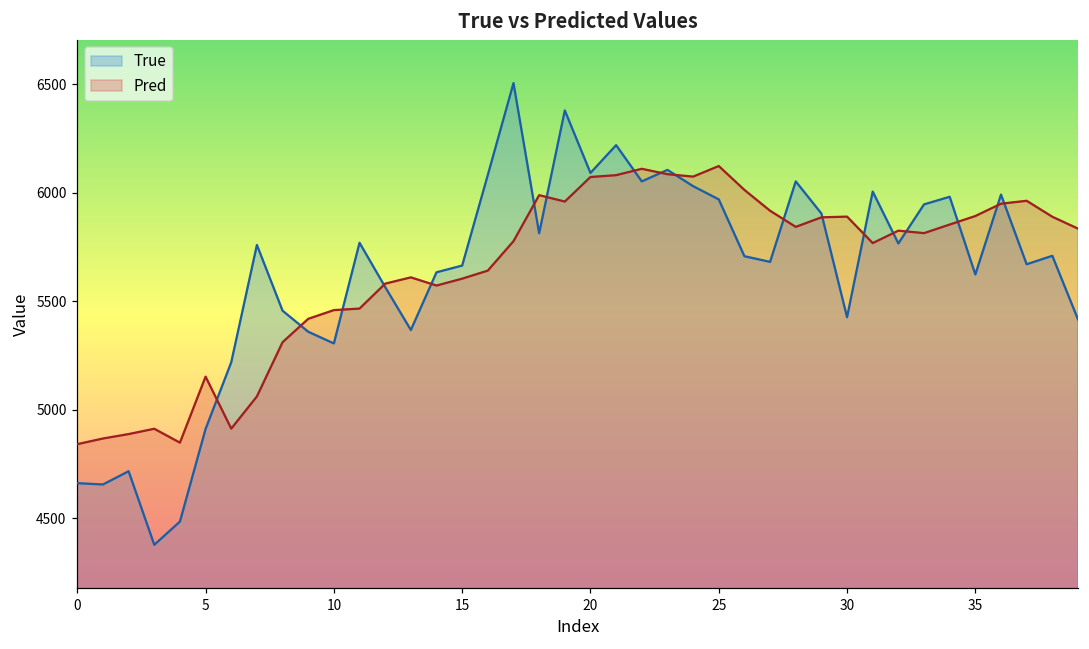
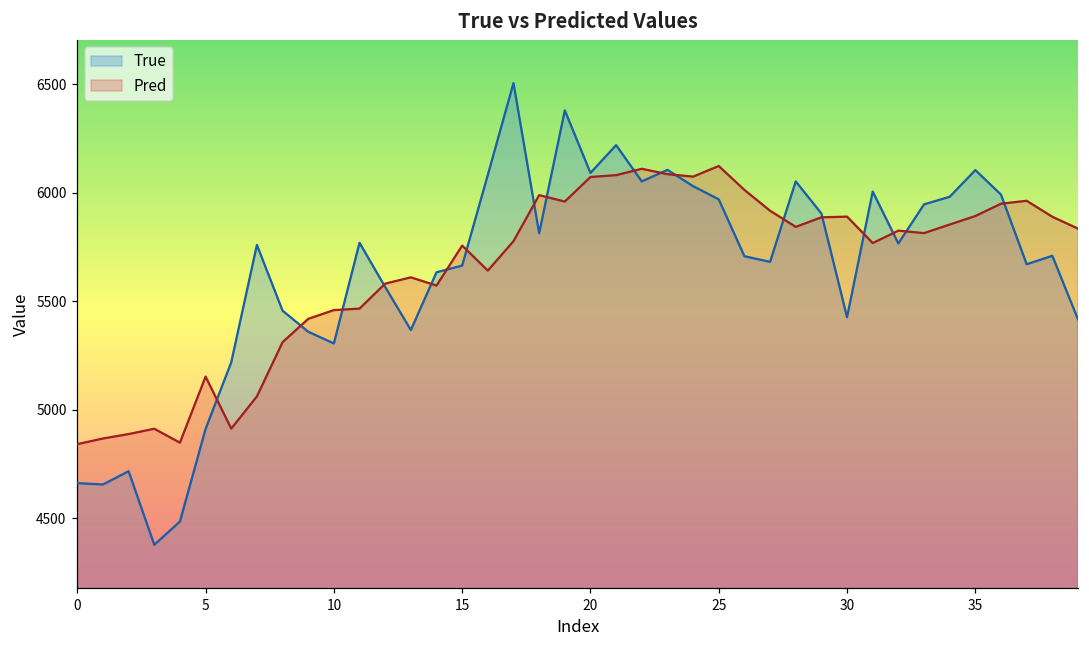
Pred, 15: 5600 -> 5760
True, 35: 5620 -> 6100
